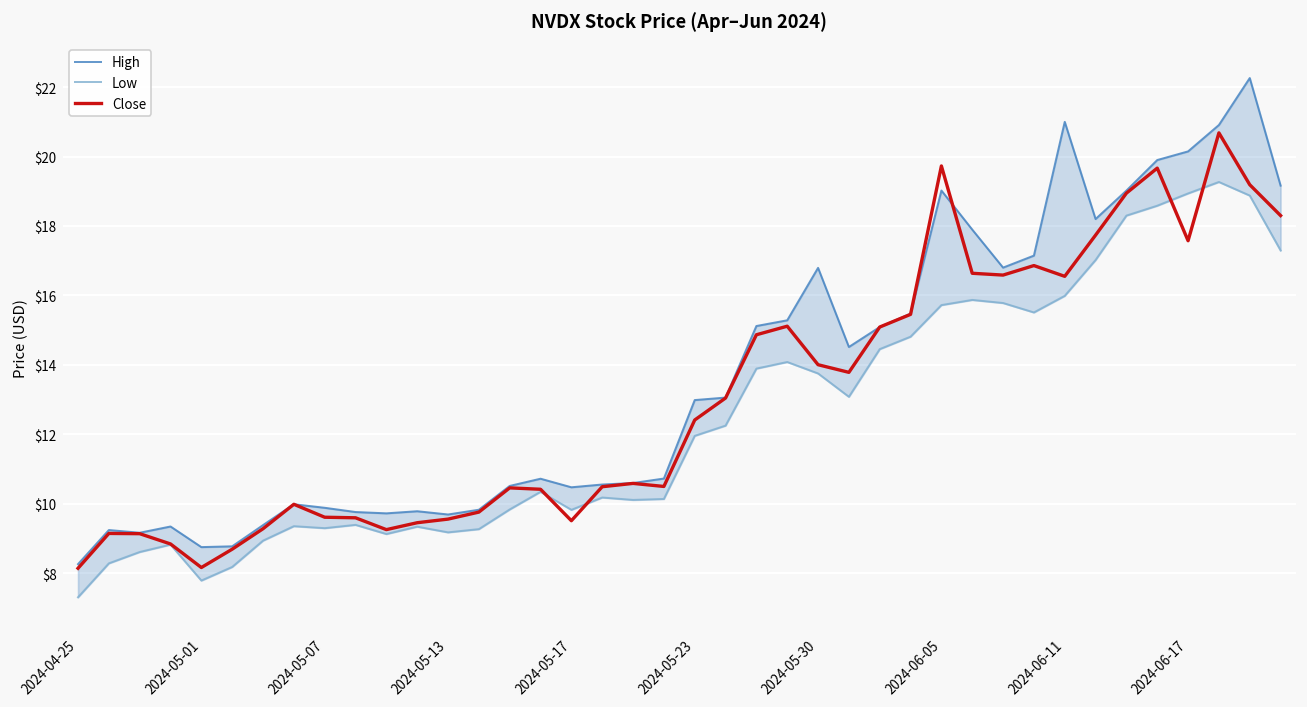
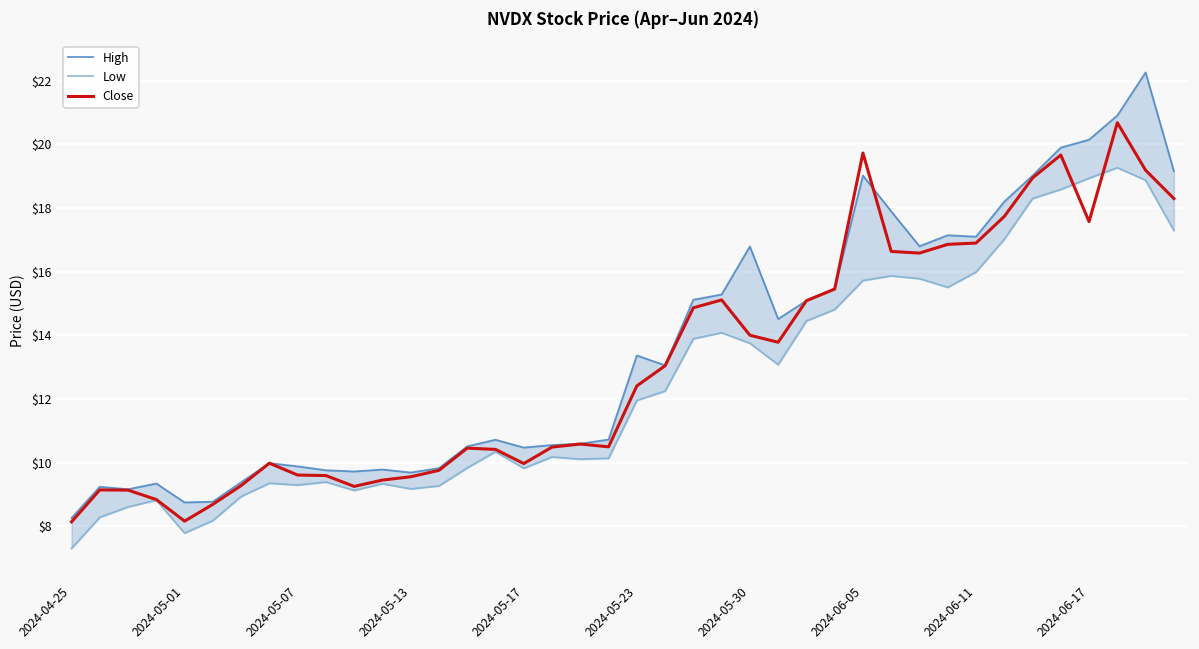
Close, 2024-05-17: $9.5 -> $10.0
High, 2024-05-23: $13.0 -> $13.4
High, 2024-06-11: $21.0 -> $17.1
Close, 2024-06-11: $16.5 -> $16.9
